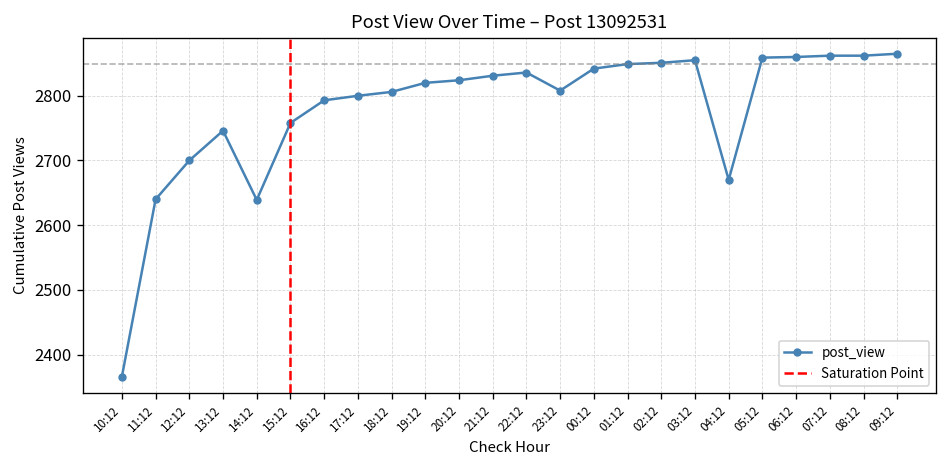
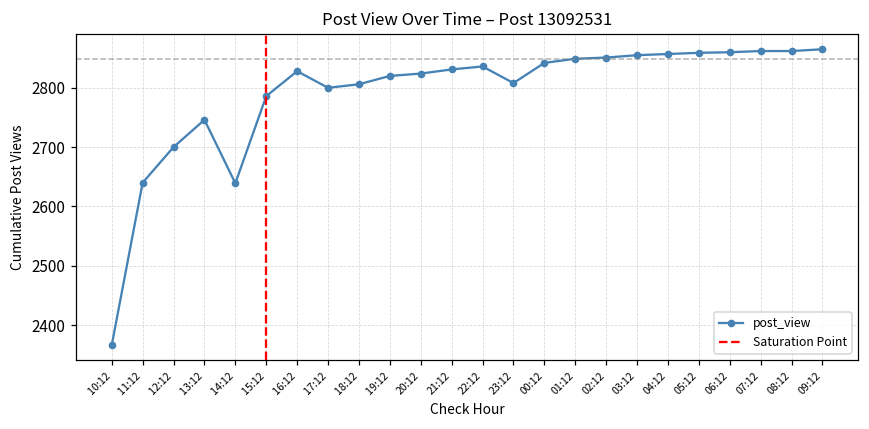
15:12: 2760 -> 2790
16:12: 2790 -> 2830
04:12: 2670 -> 2860
